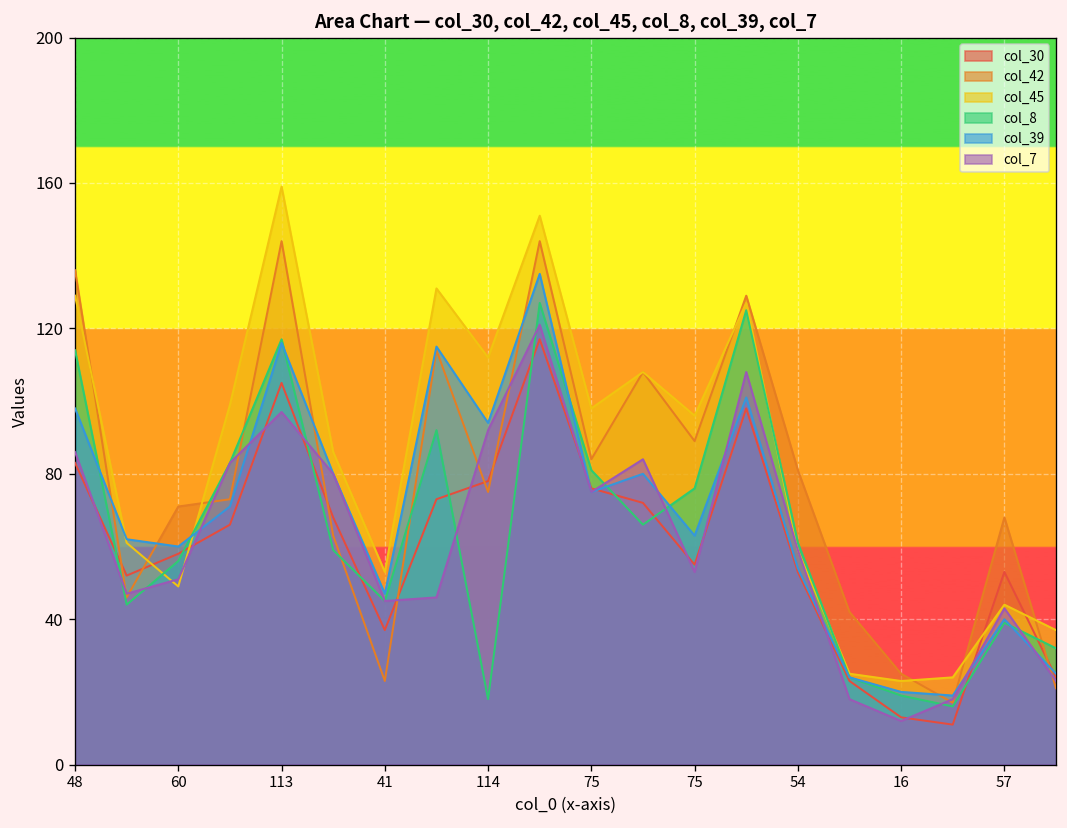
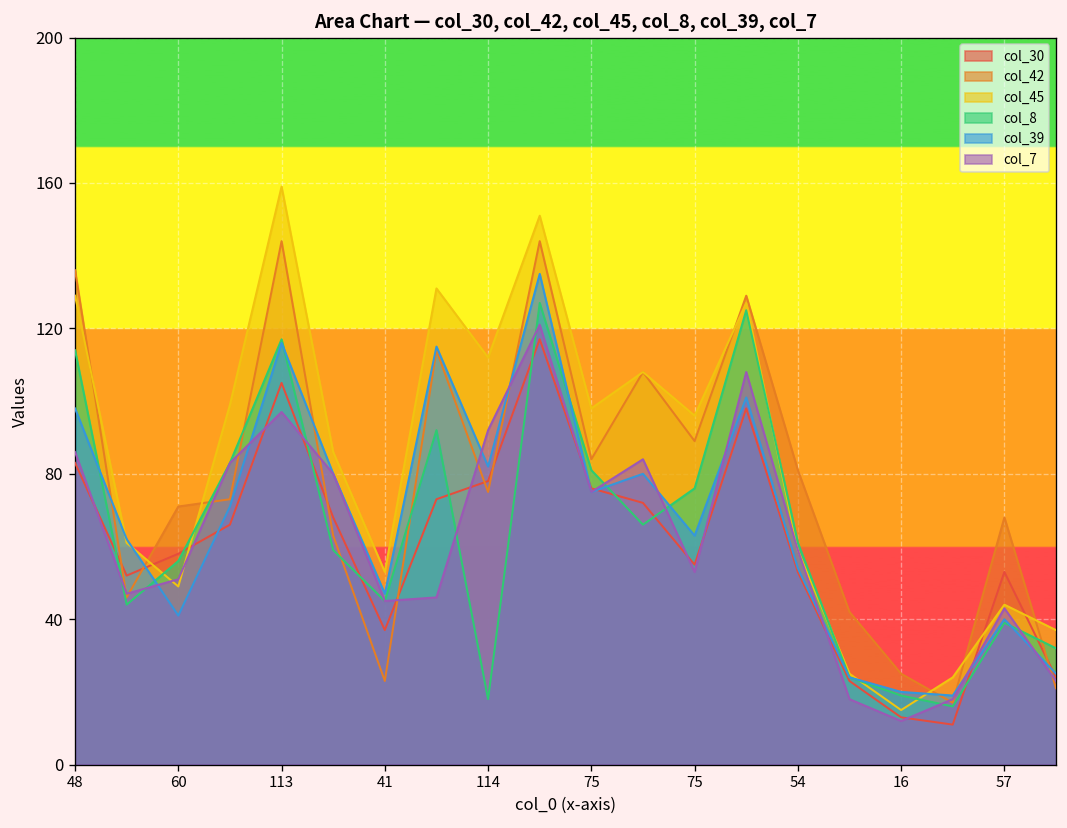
col_39, 60: 60 -> 41
col_39, 114: 94 -> 82
col_45, 16: 23 -> 15
